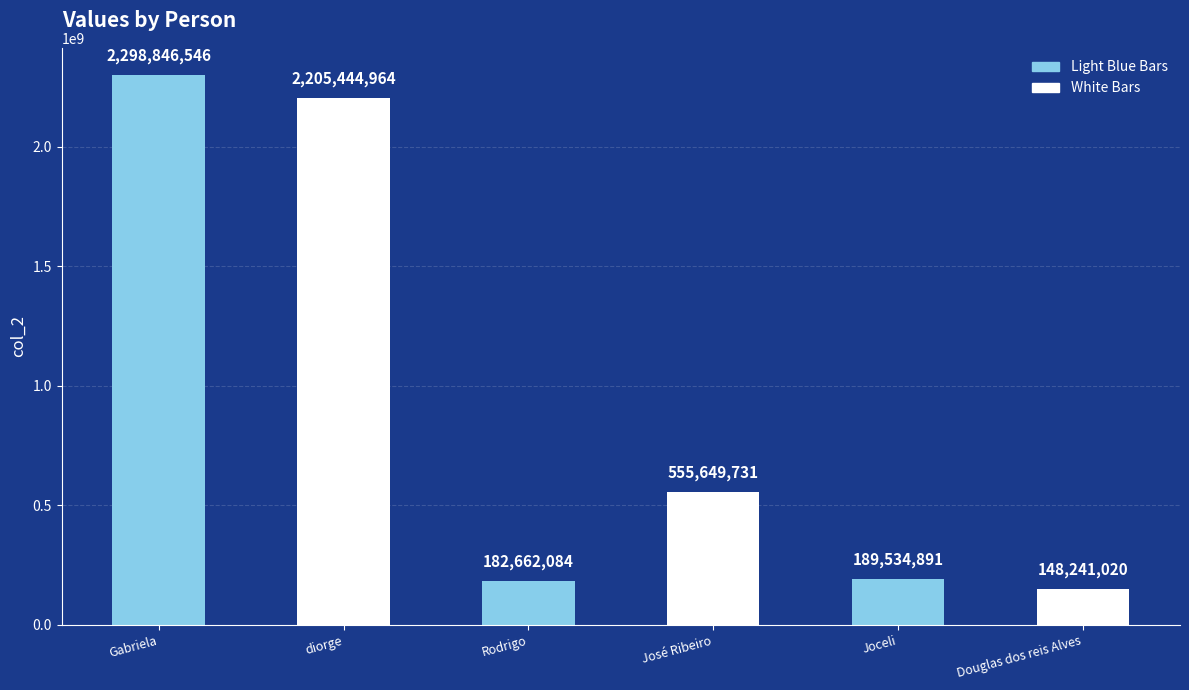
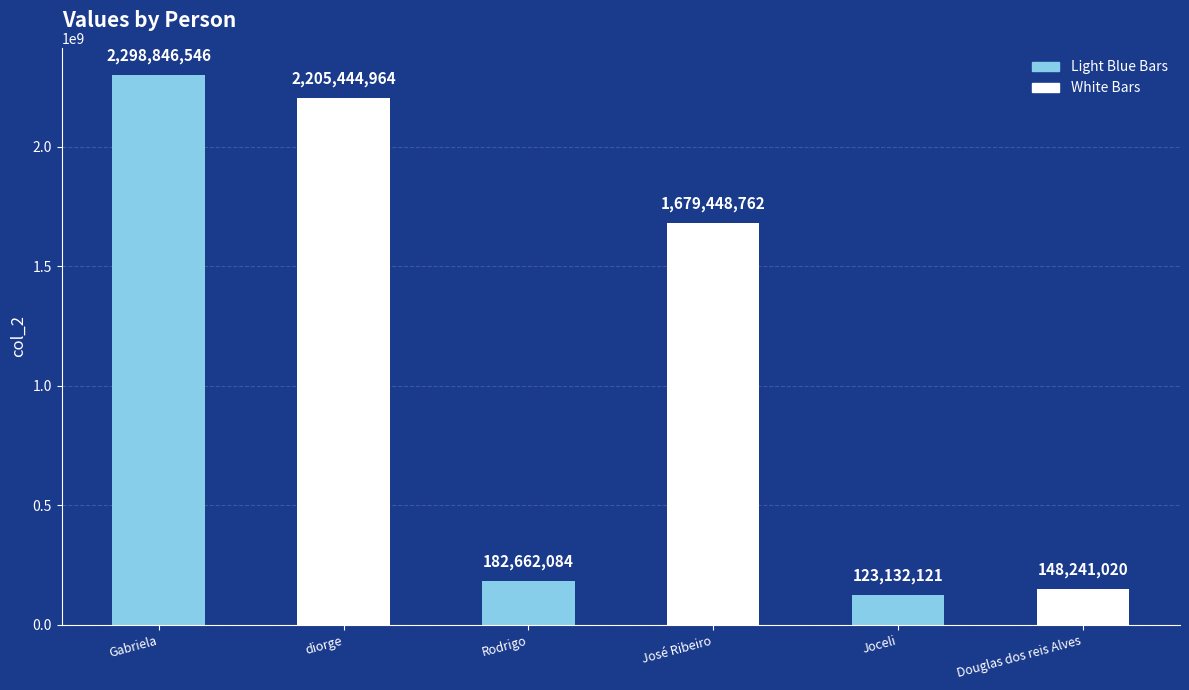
José Ribeiro: 555,649,731 -> 1,679,448,762
Joceli: 189,534,891 -> 123,132,121
